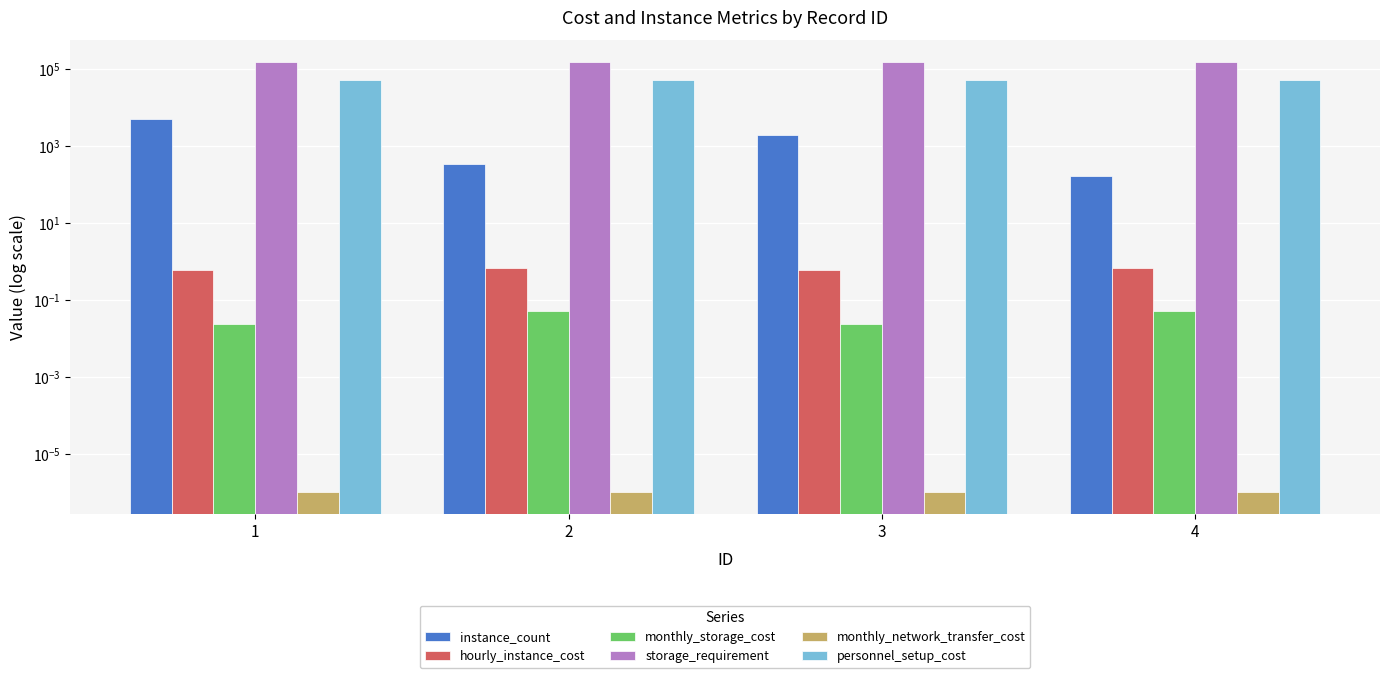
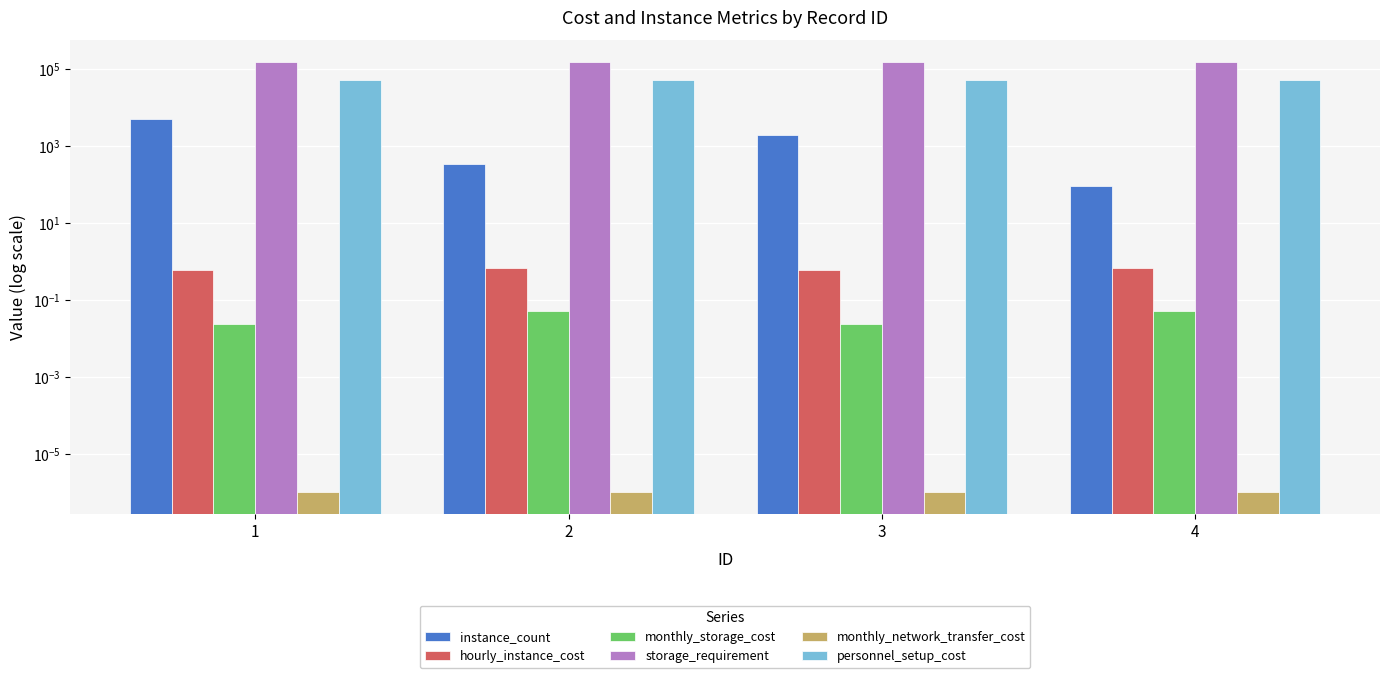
instance_count, 4: 160 -> 90
